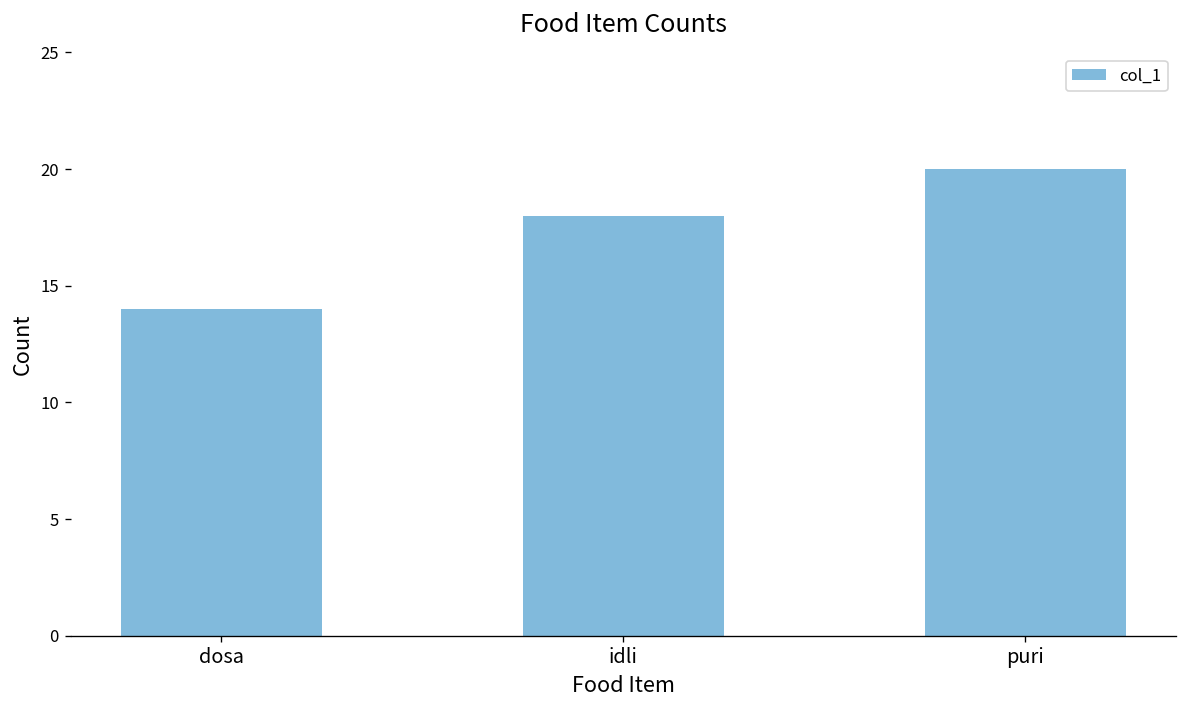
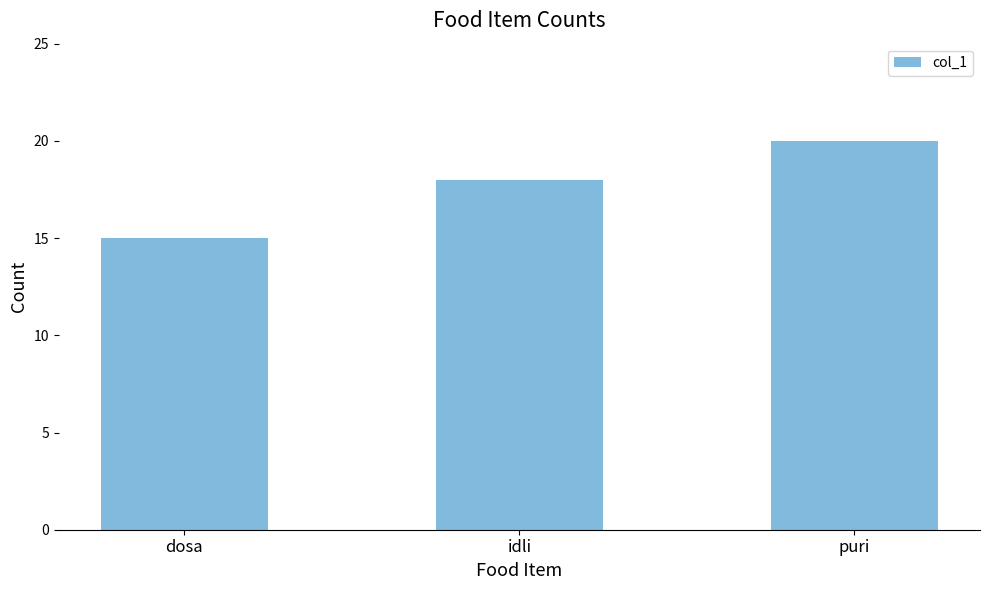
dosa: 14 -> 15
